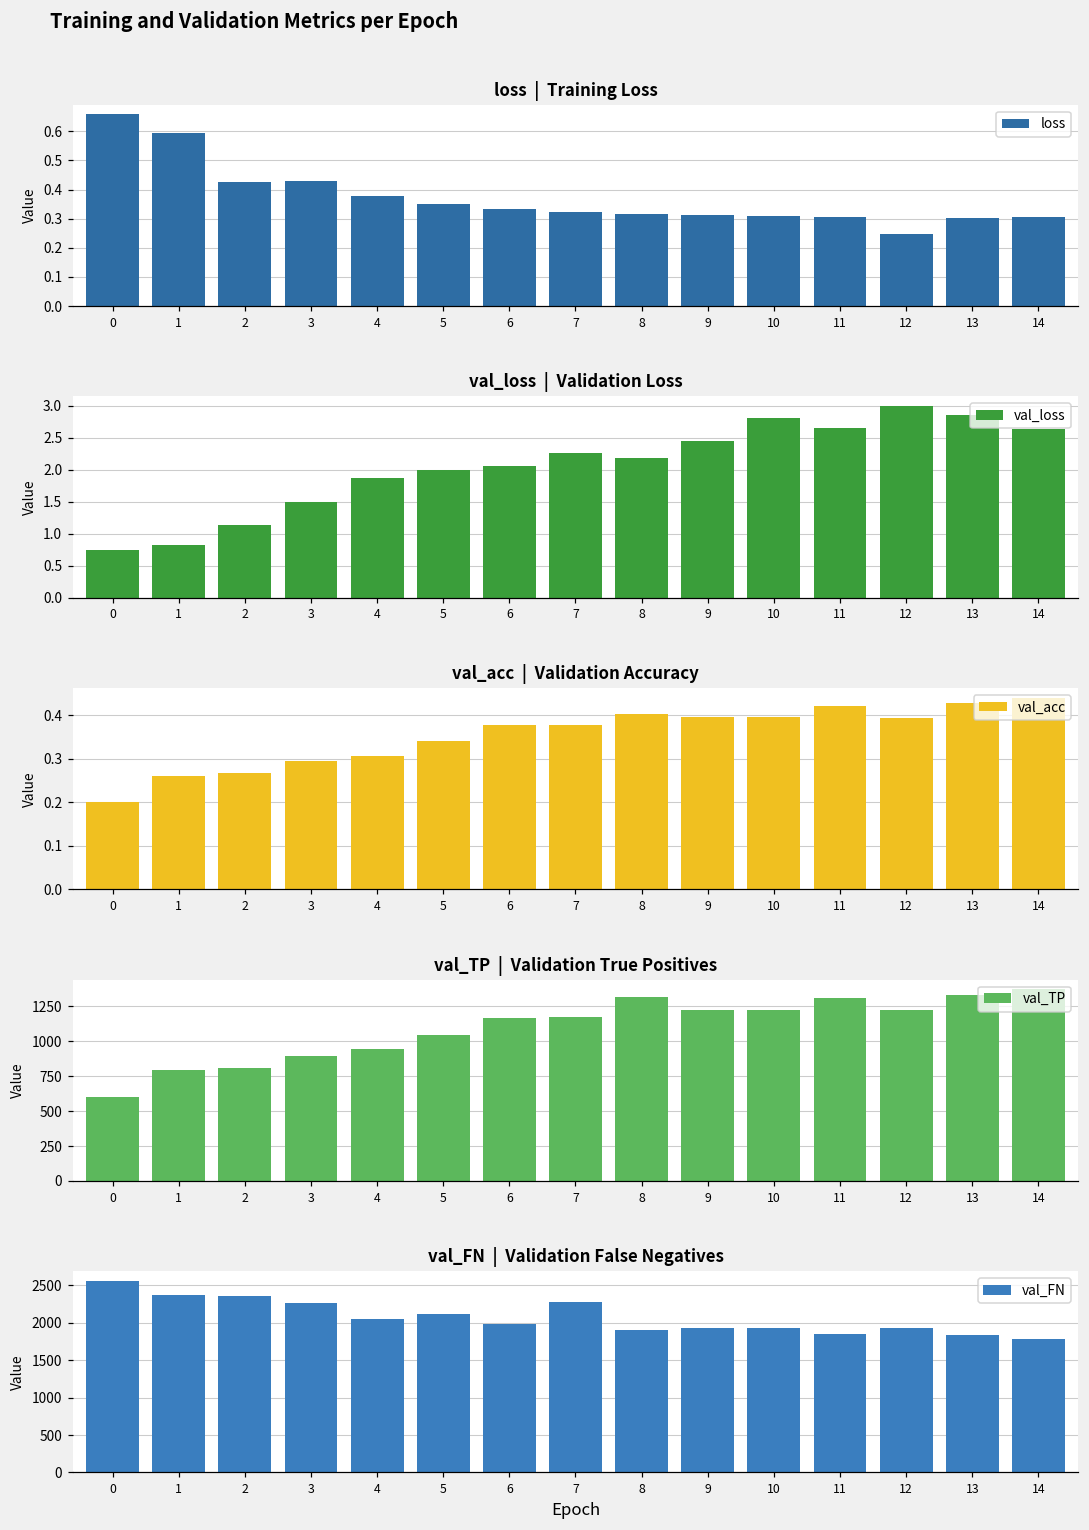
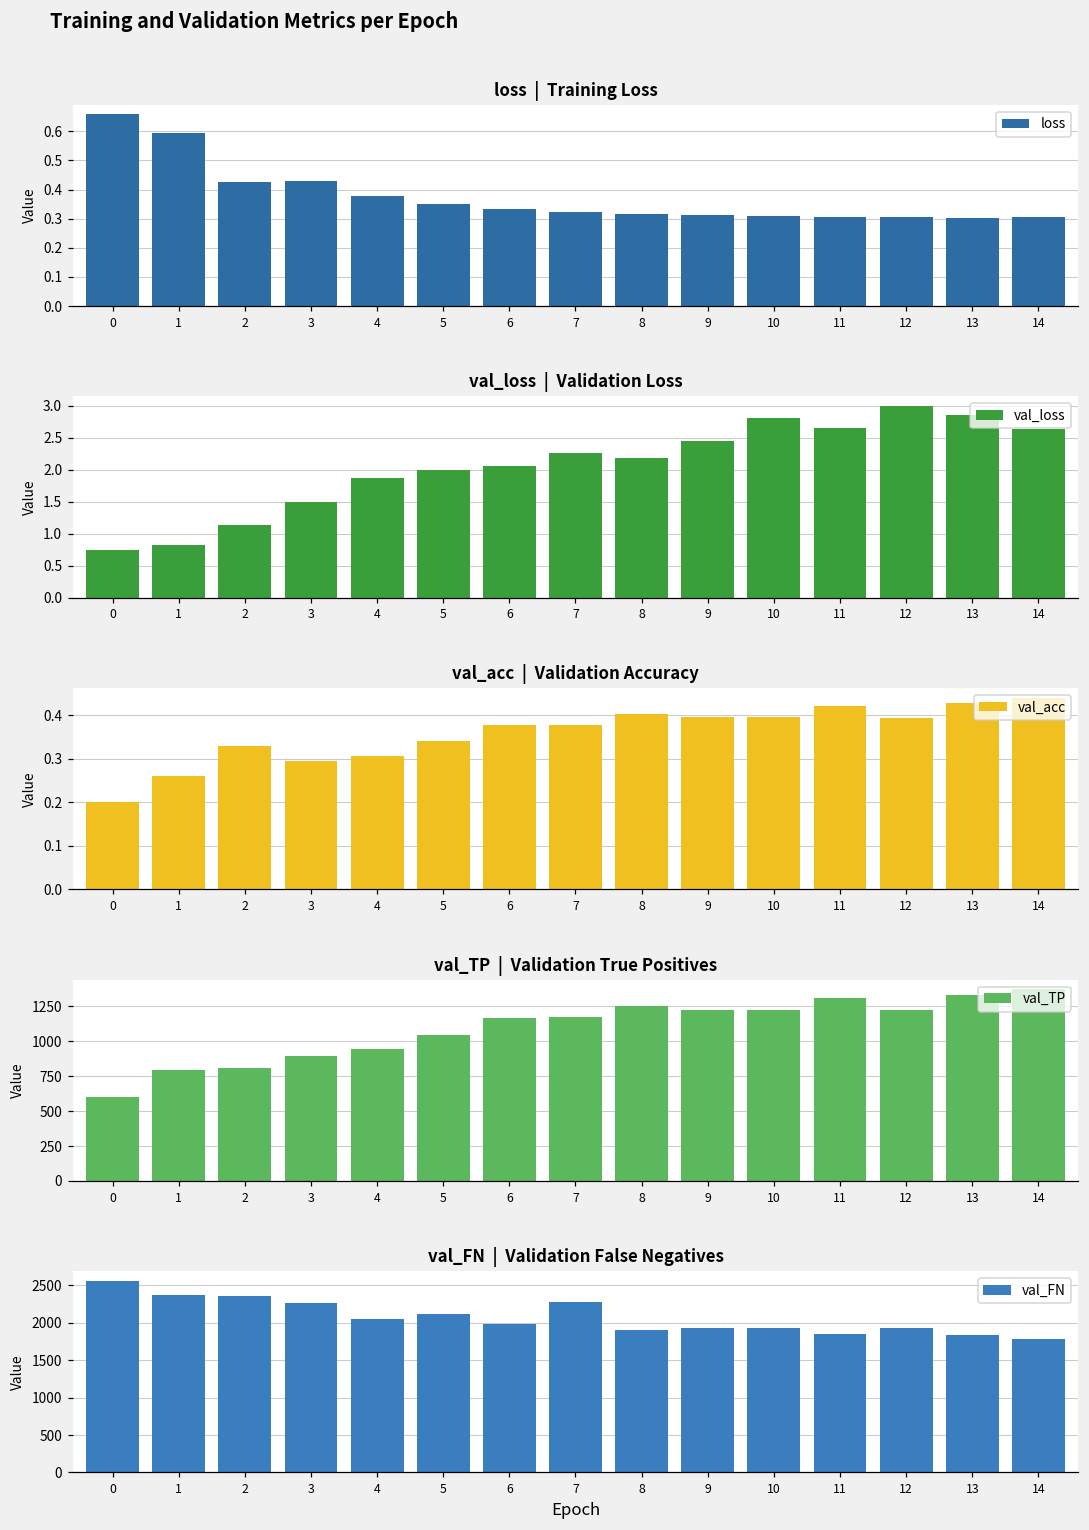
loss | Training Loss, 12: 0.25 -> 0.30
val_acc | Validation Accuracy, 2: 0.27 -> 0.33
val_TP | Validation True Positives, 8: 1310 -> 1250
